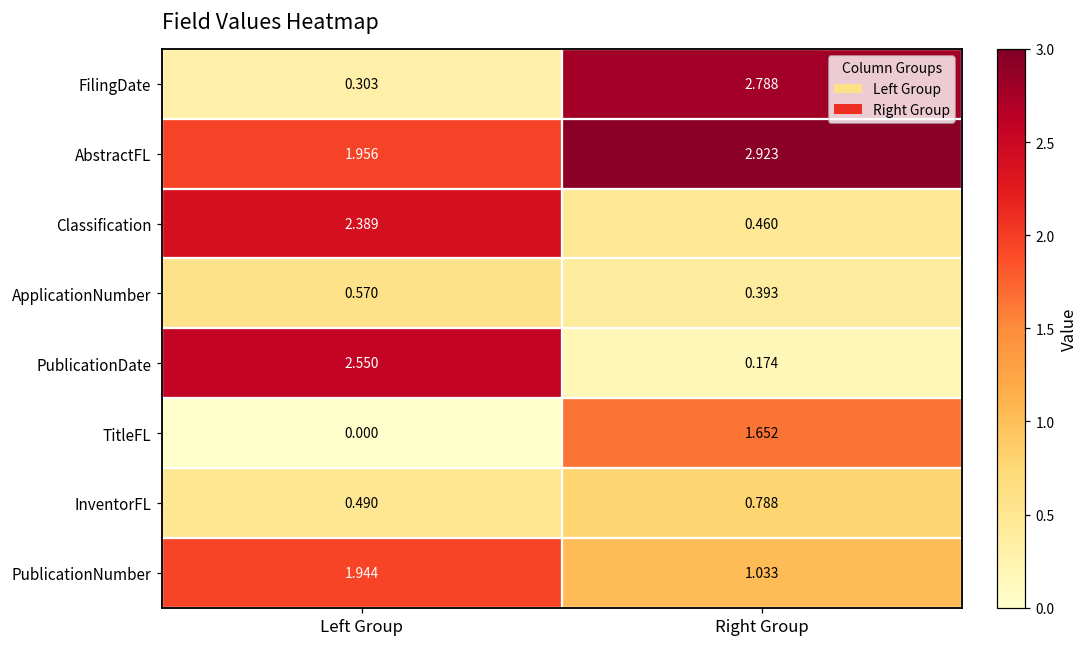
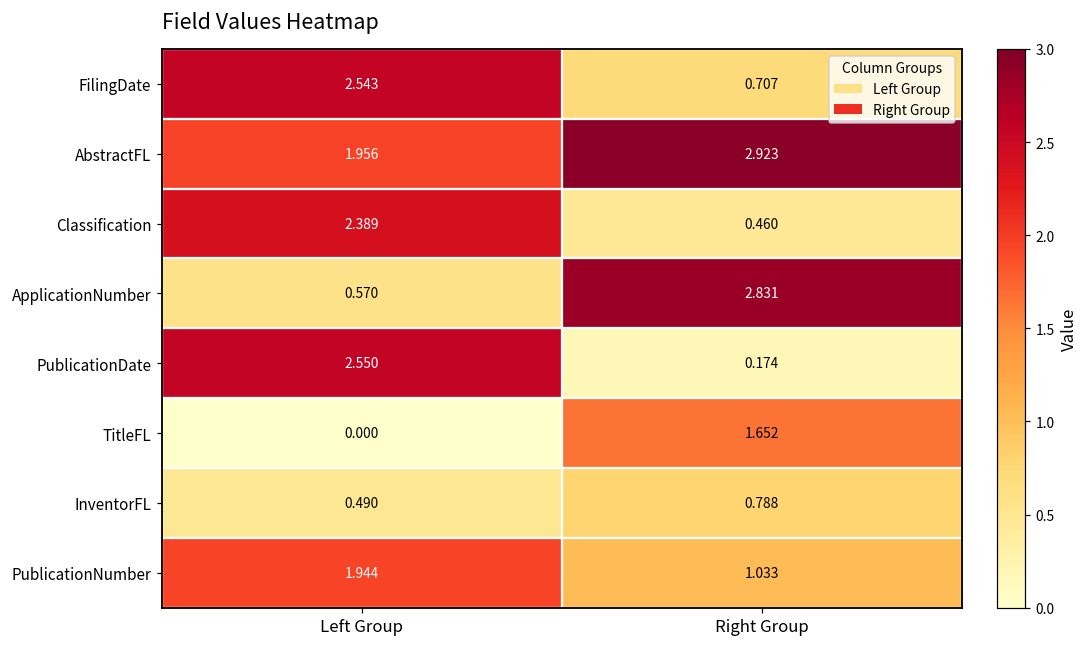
FilingDate, Left Group: 0.303 -> 2.543
FilingDate, Right Group: 2.788 -> 0.707
ApplicationNumber, Right Group: 0.393 -> 2.831
